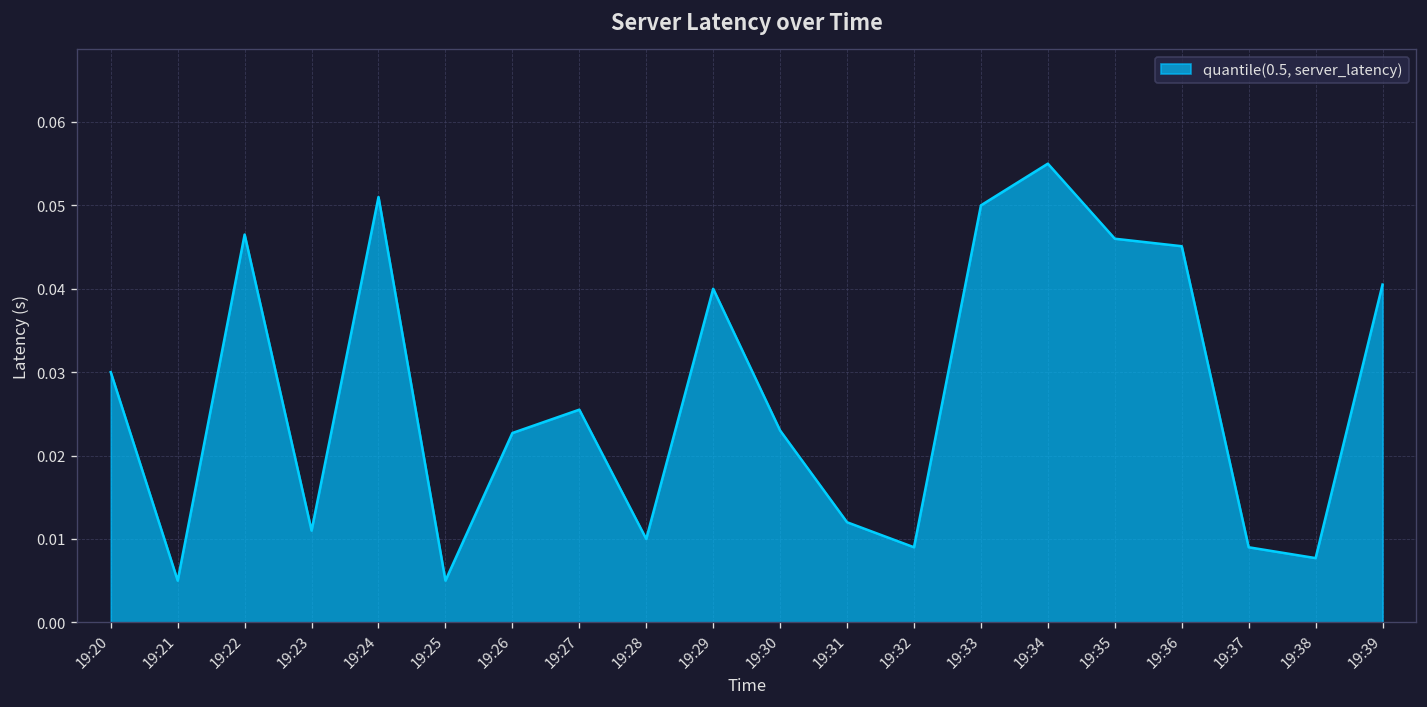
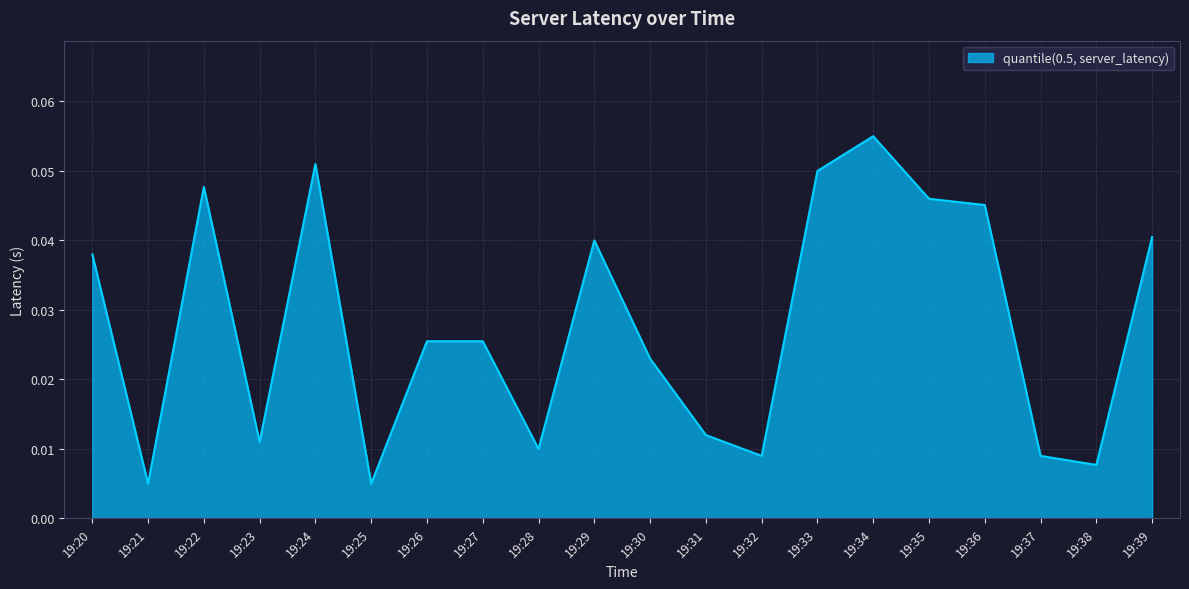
19:20: 0.030 -> 0.038
19:22: 0.047 -> 0.048
19:26: 0.023 -> 0.026
